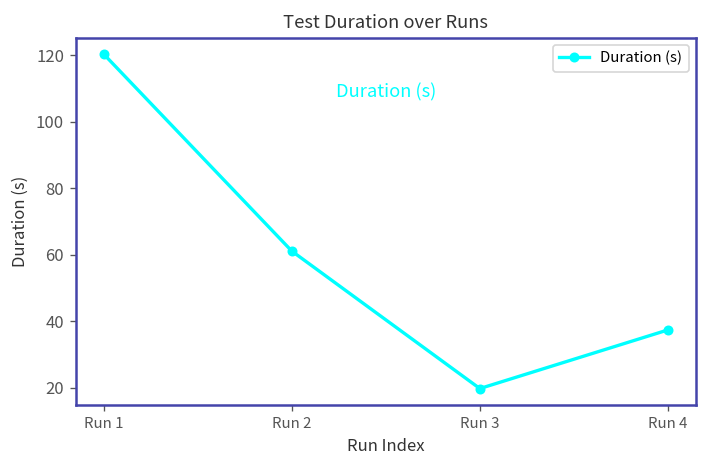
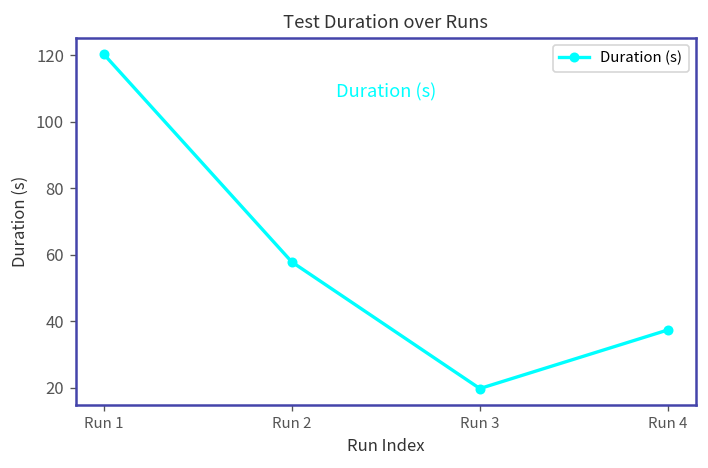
Run 2: 61 -> 58
